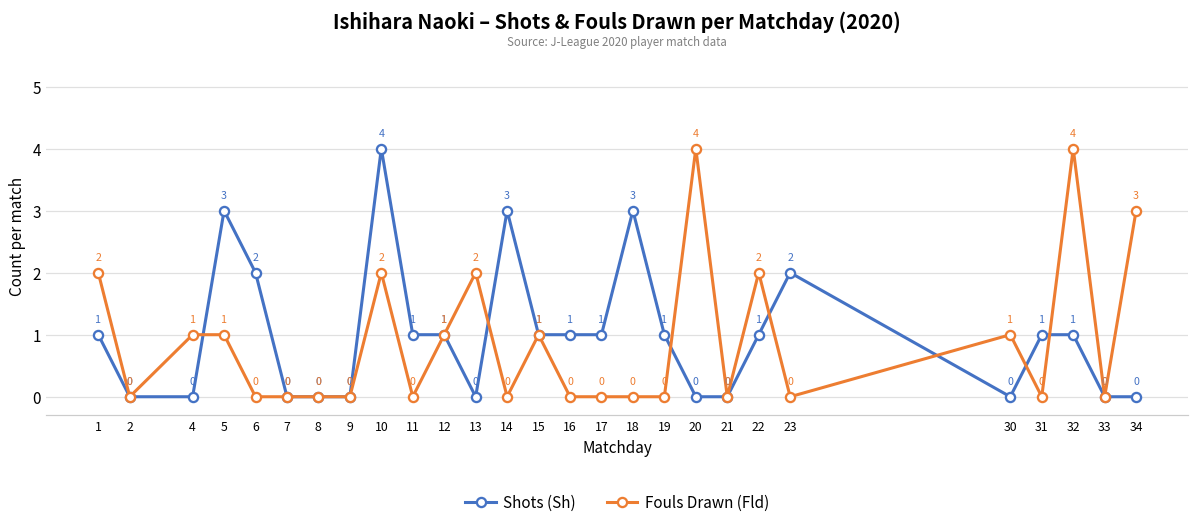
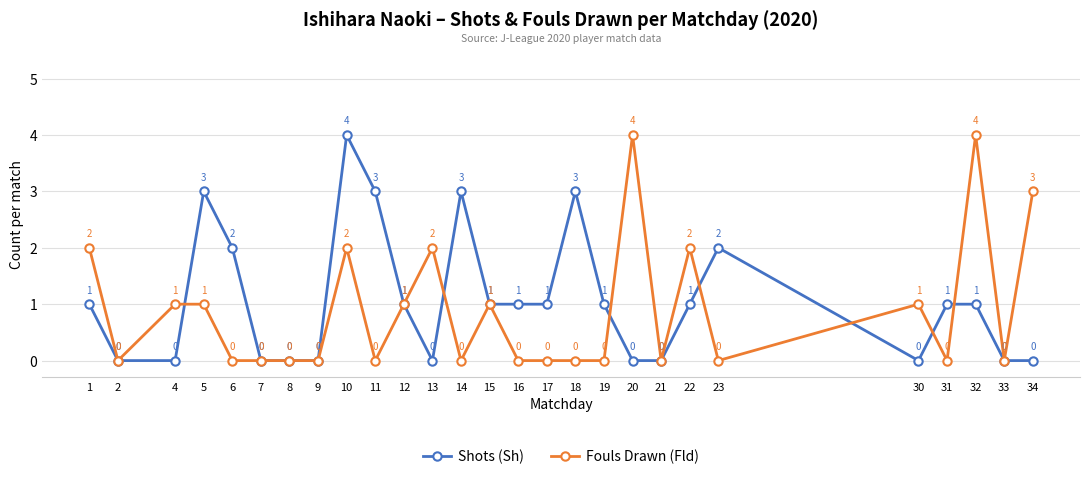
Shots (Sh), 11: 1 -> 3
